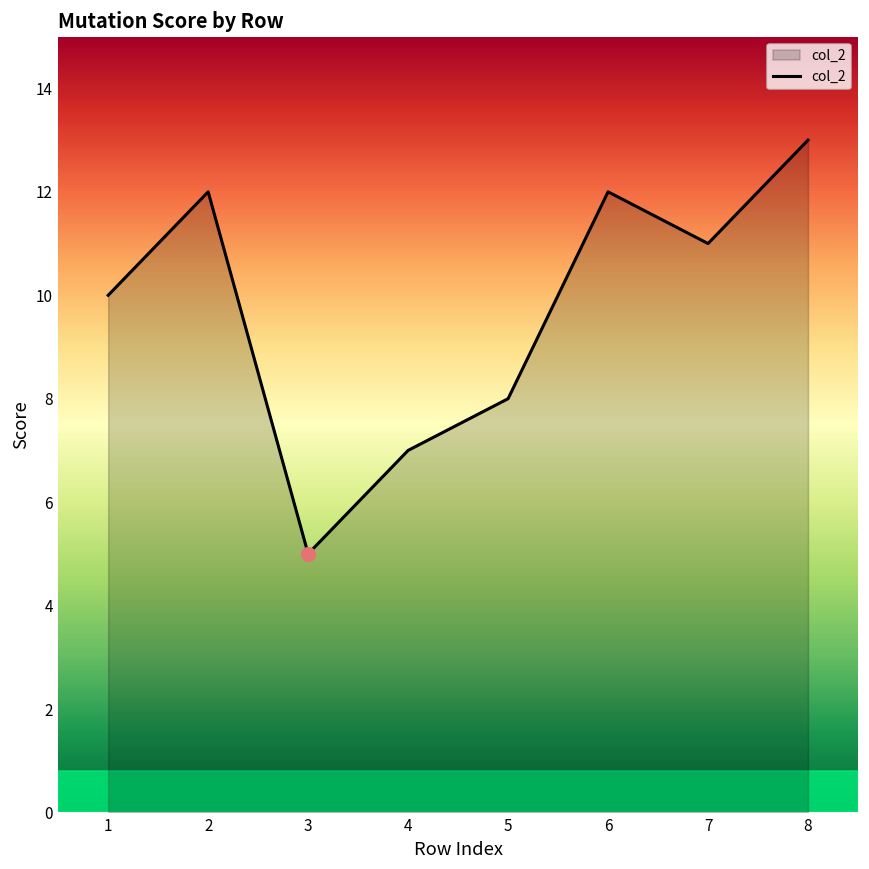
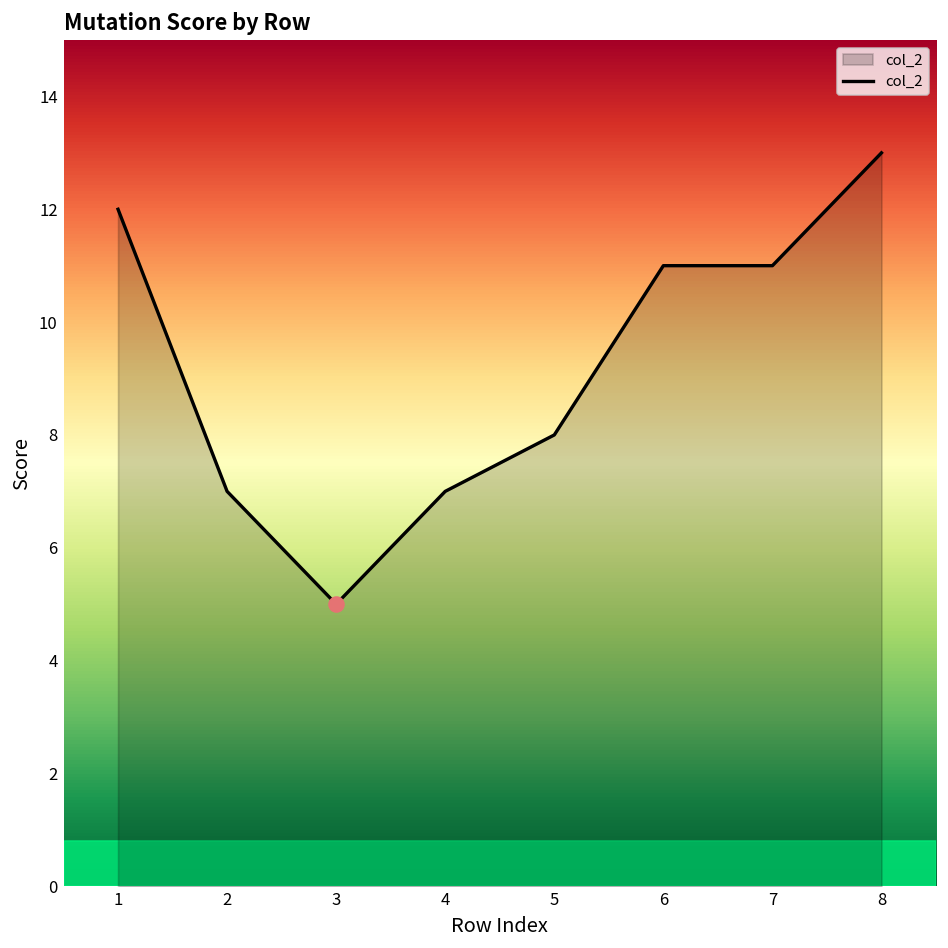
col_2, 1: 10 -> 12
col_2, 2: 12 -> 7
col_2, 6: 12 -> 11
